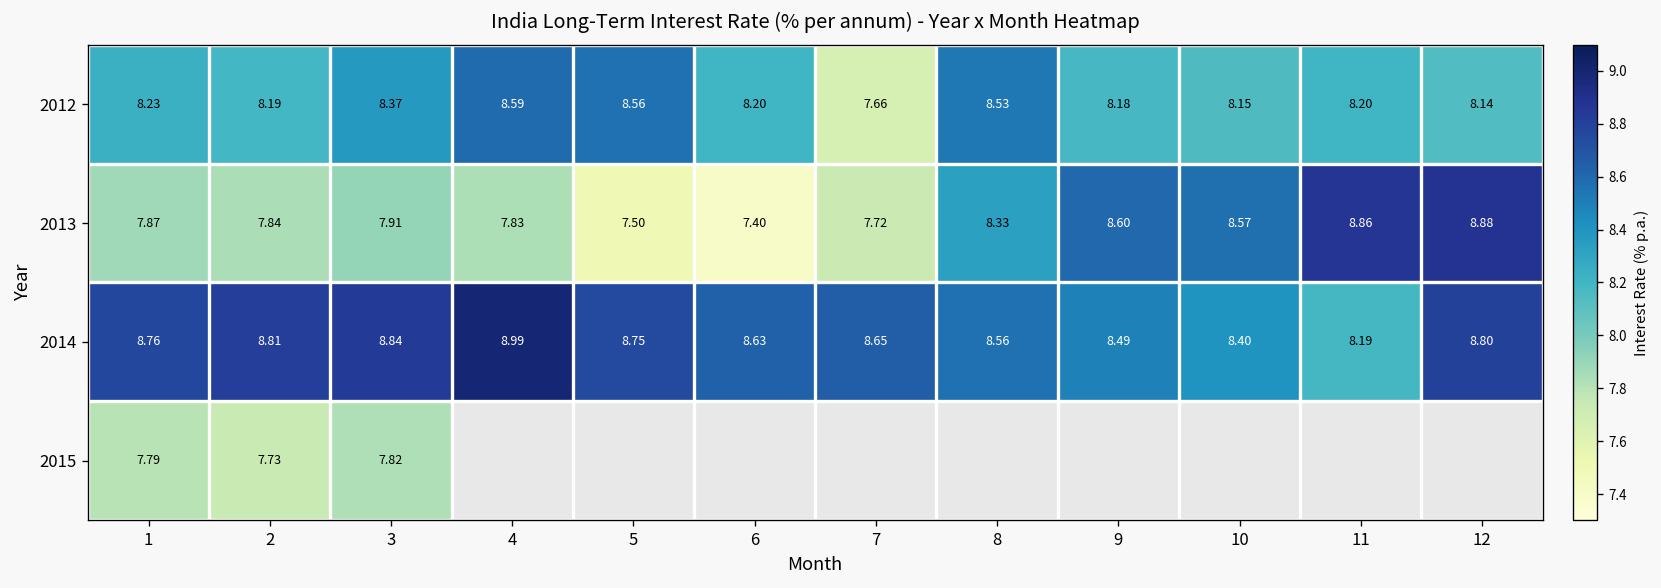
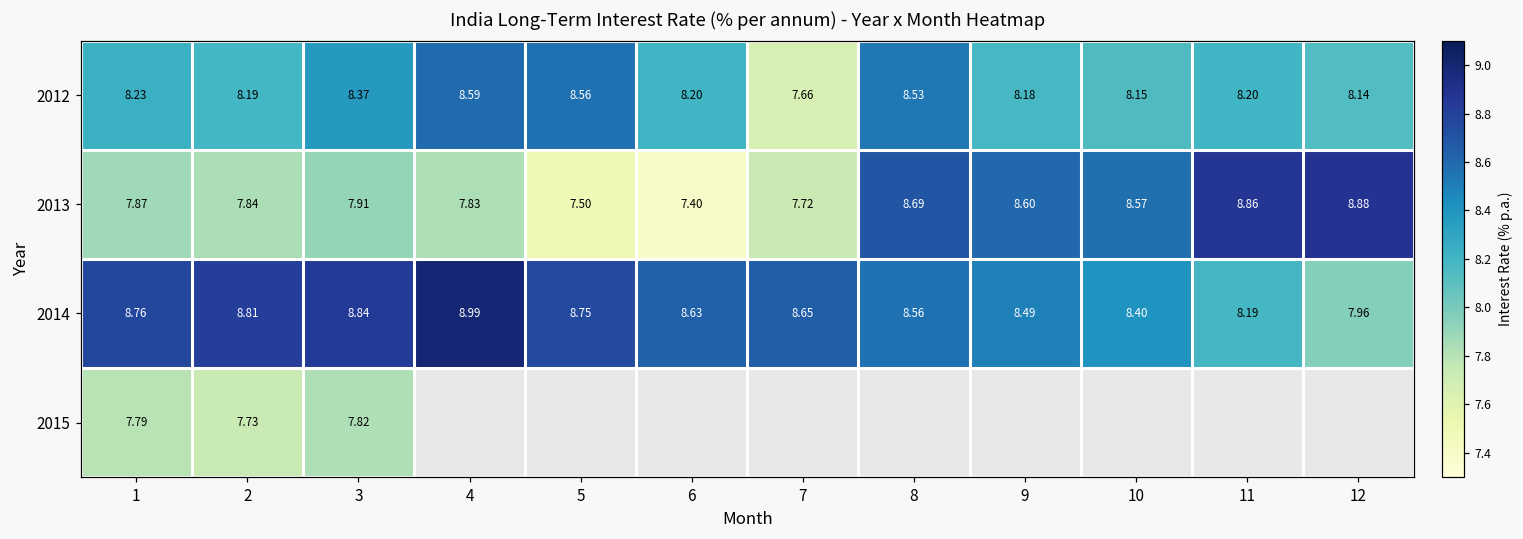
2013, 8: 8.33 -> 8.69
2014, 12: 8.80 -> 7.96
